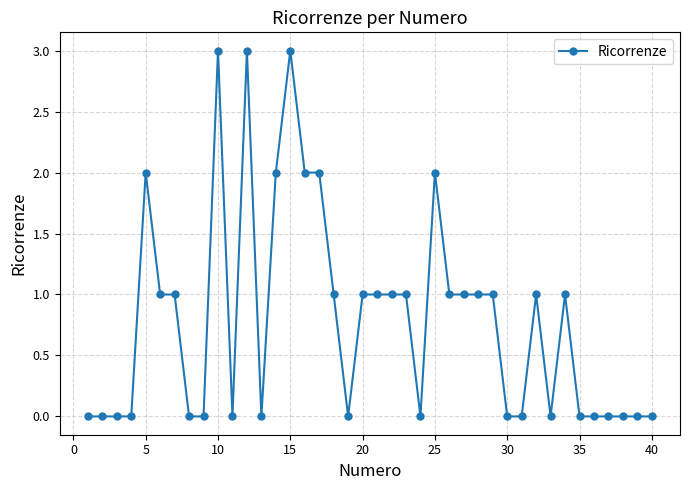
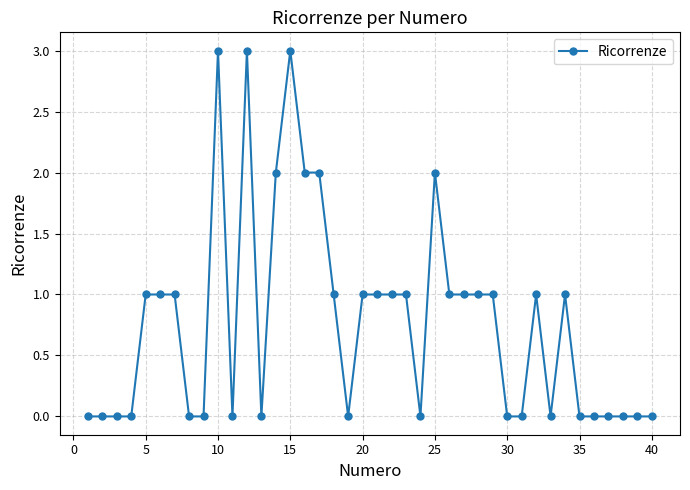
5: 2 -> 1
